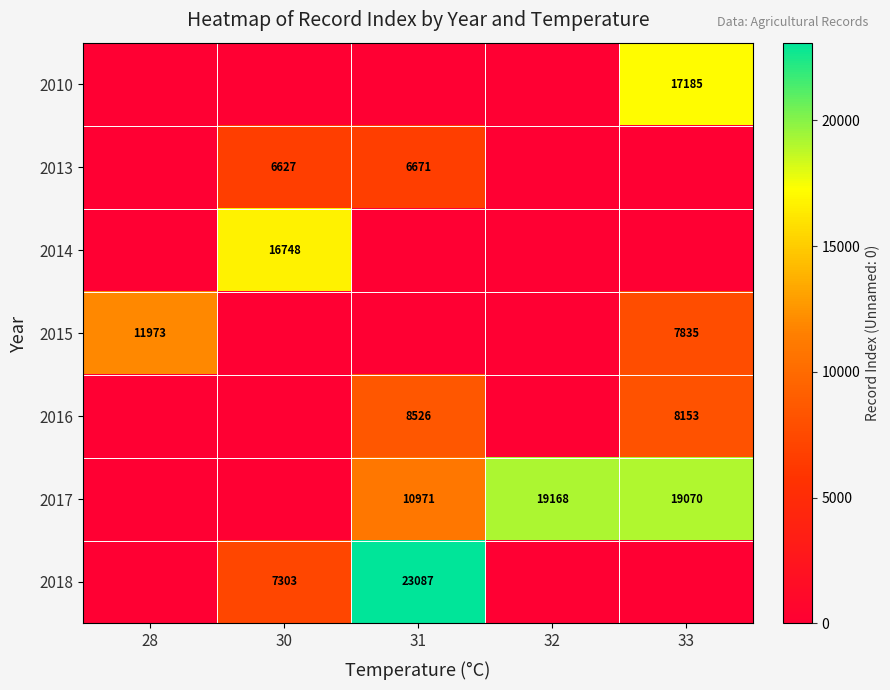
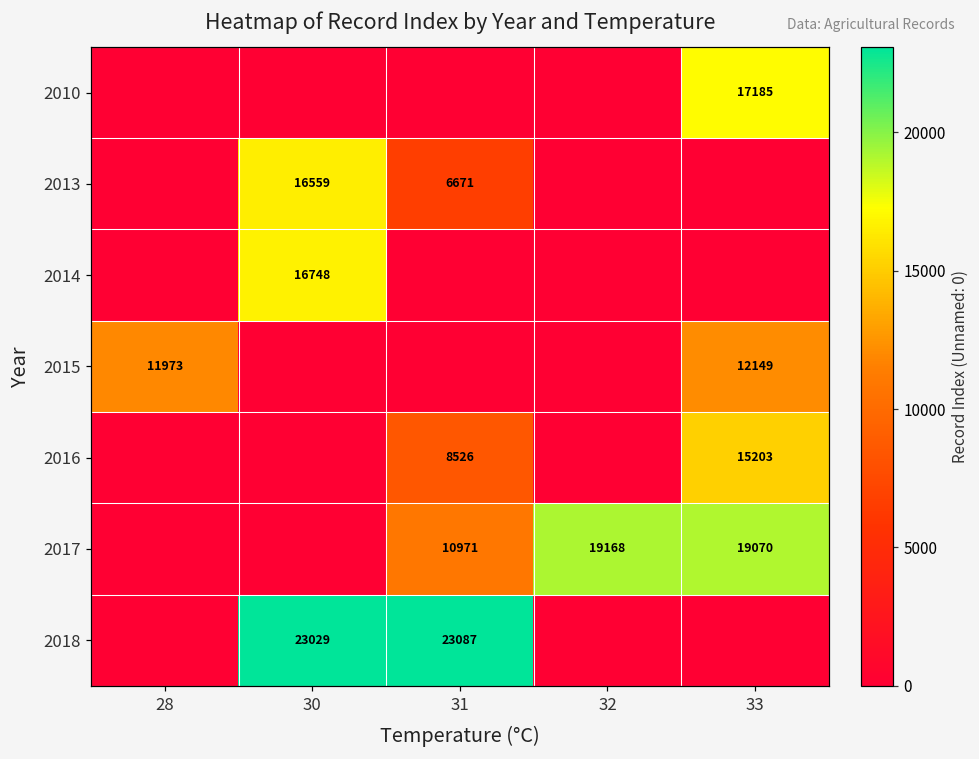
2013, 30: 6627 -> 16559
2015, 33: 7835 -> 12149
2016, 33: 8153 -> 15203
2018, 30: 7303 -> 23029
